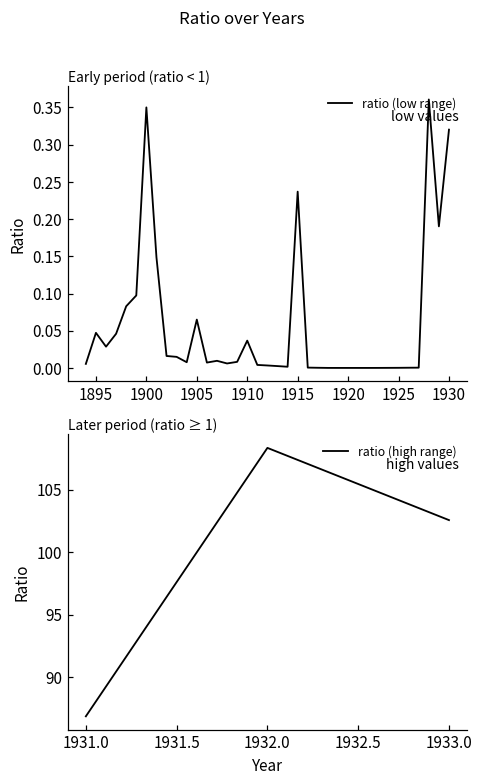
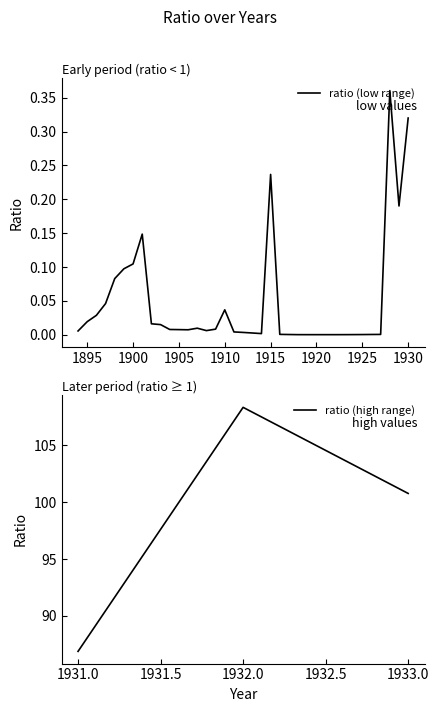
Early period (ratio < 1), 1895: 0.05 -> 0.02
Early period (ratio < 1), 1900: 0.35 -> 0.10
Early period (ratio < 1), 1905: 0.06 -> 0.01
Later period (ratio ≥ 1), 1933.0: 102.6 -> 100.8
